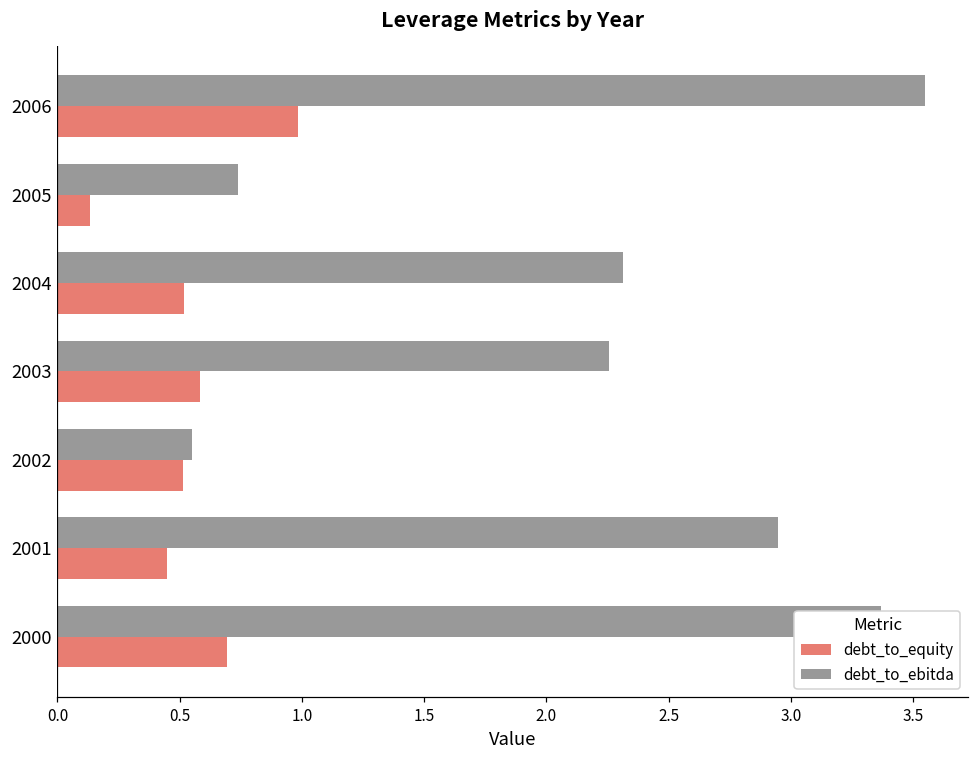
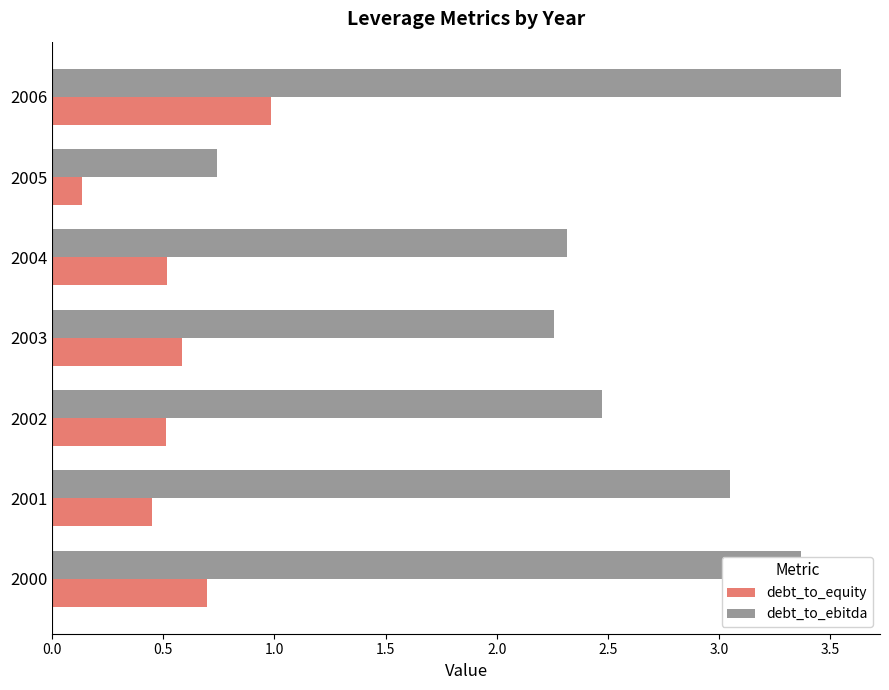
debt_to_ebitda, 2002: 0.55 -> 2.47
debt_to_ebitda, 2001: 2.95 -> 3.05
